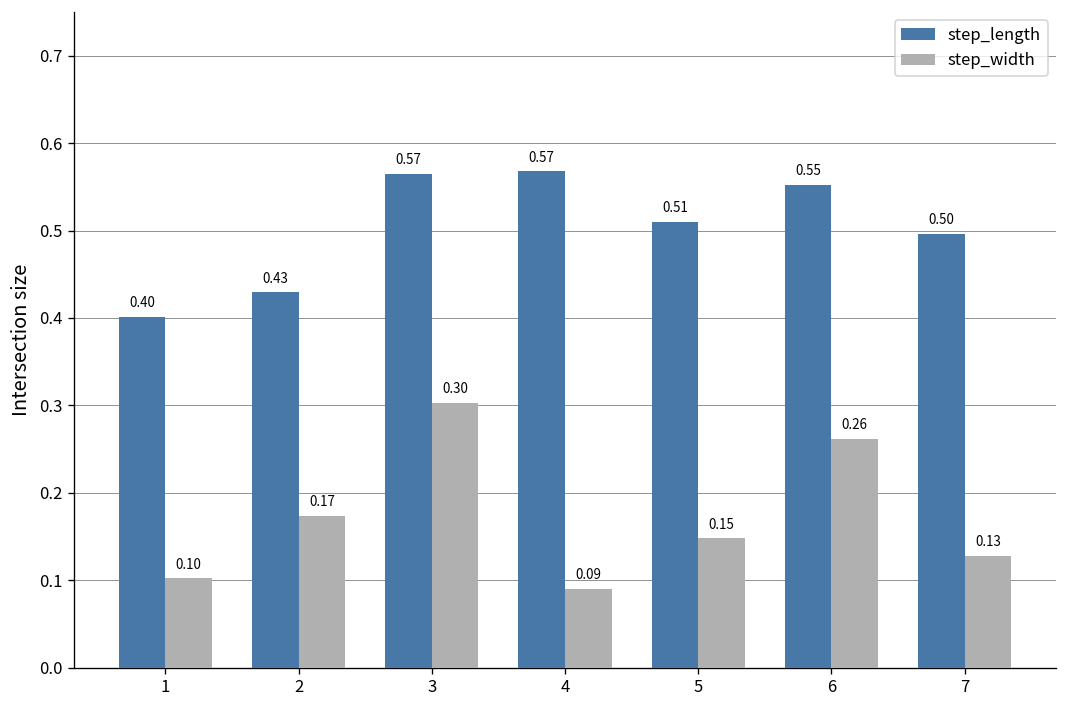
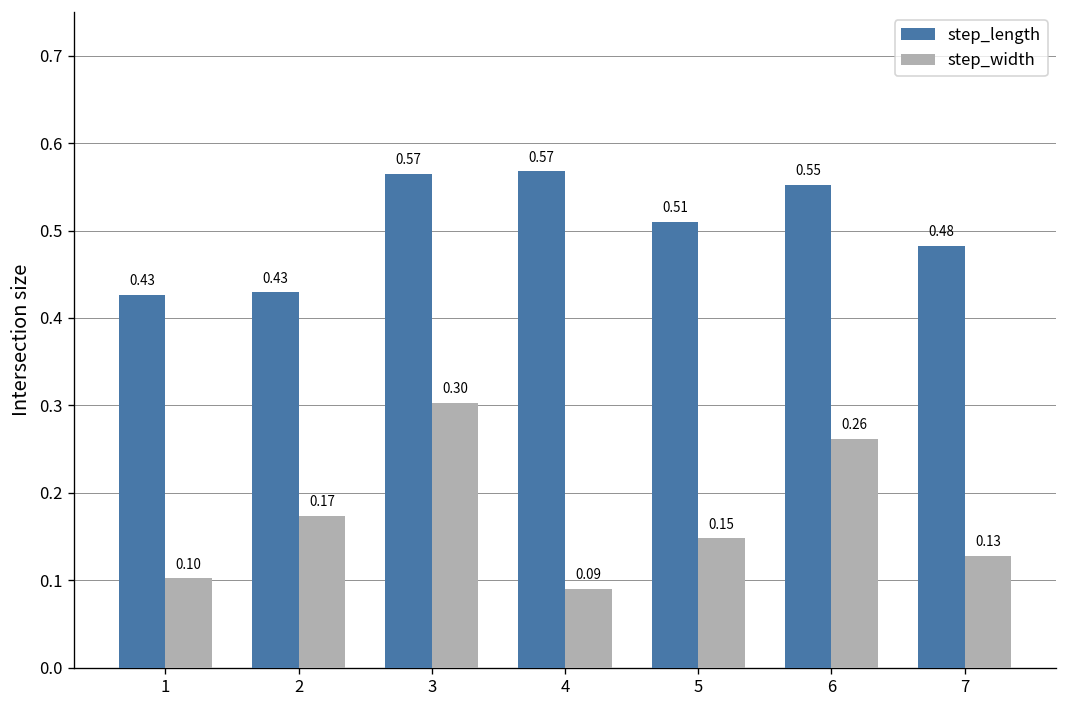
step_length, 1: 0.40 -> 0.43
step_length, 7: 0.50 -> 0.48
